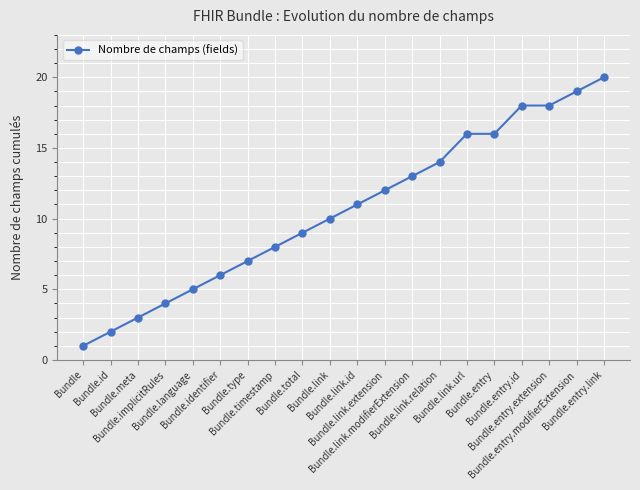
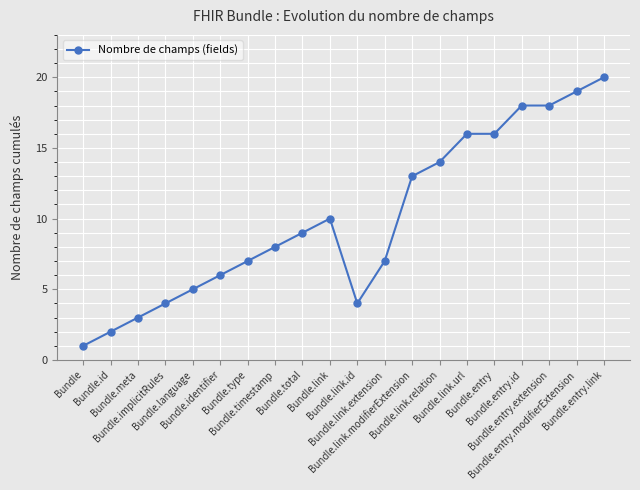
Bundle.link.id: 11 -> 4
Bundle.link.extension: 12 -> 7
